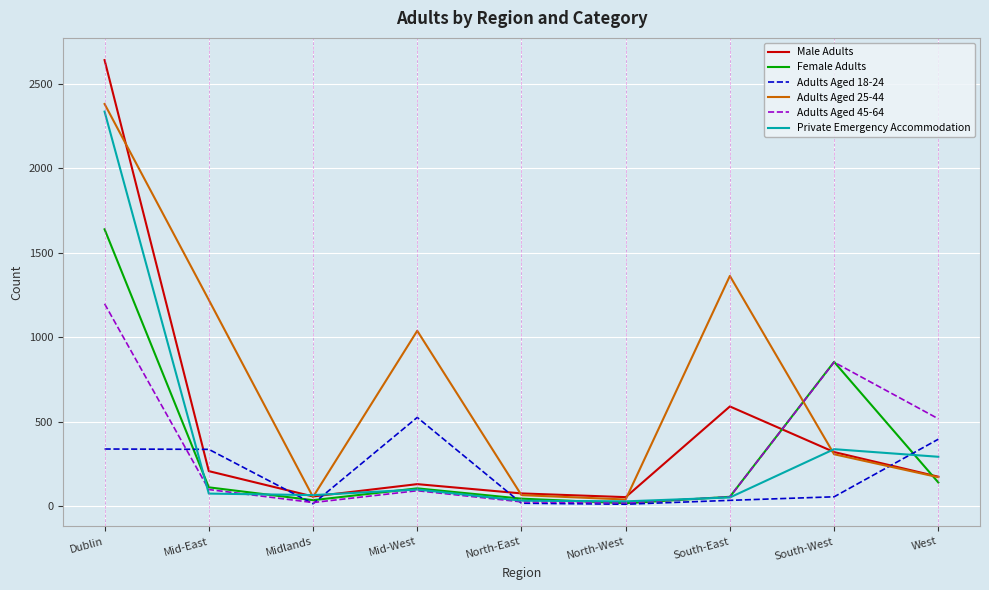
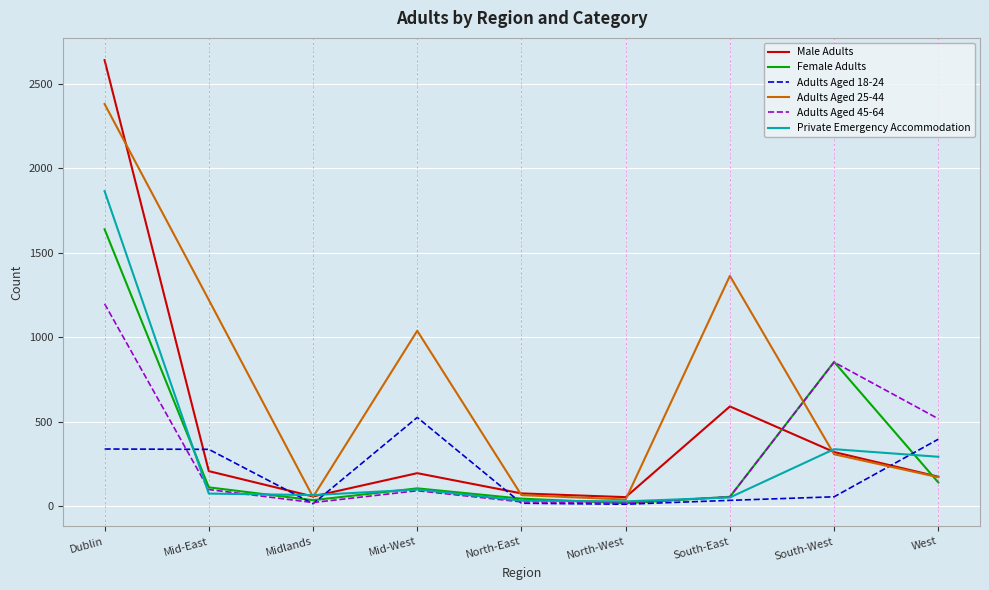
Private Emergency Accommodation, Dublin: 2340 -> 1870
Male Adults, Mid-West: 130 -> 200
